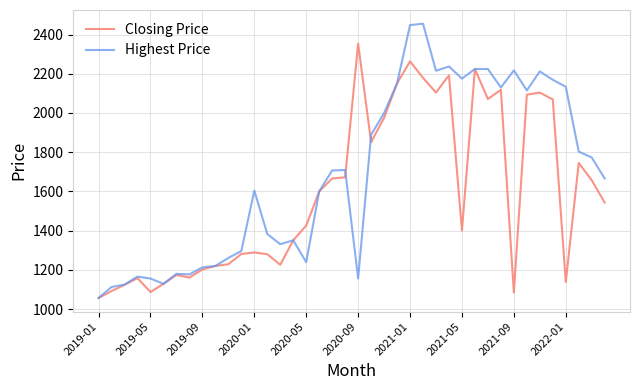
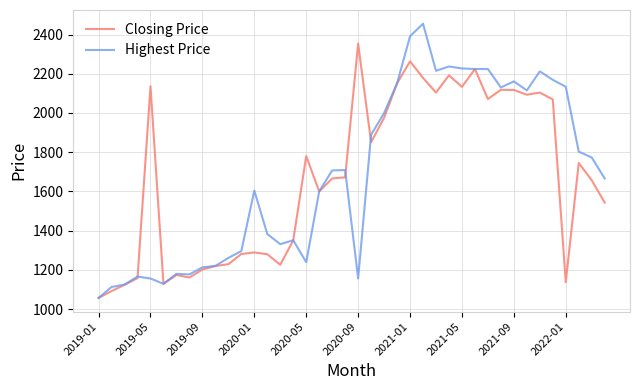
Closing Price, 2019-05: 1090 -> 2140
Closing Price, 2020-05: 1430 -> 1780
Highest Price, 2021-01: 2450 -> 2390
Closing Price, 2021-05: 1400 -> 2130
Highest Price, 2021-05: 2180 -> 2230
Closing Price, 2021-09: 1080 -> 2120
Highest Price, 2021-09: 2220 -> 2160
